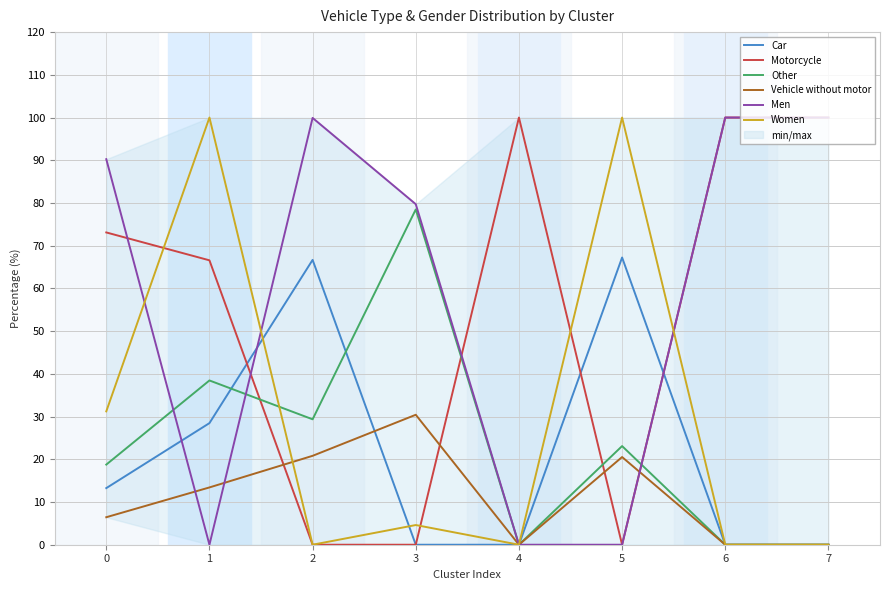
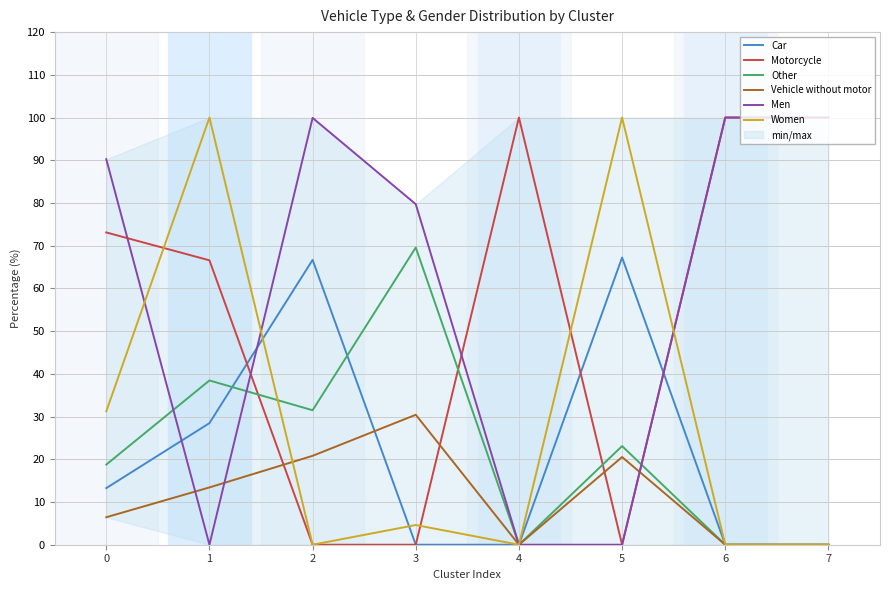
Other, 2: 29 -> 31
Other, 3: 78 -> 70
